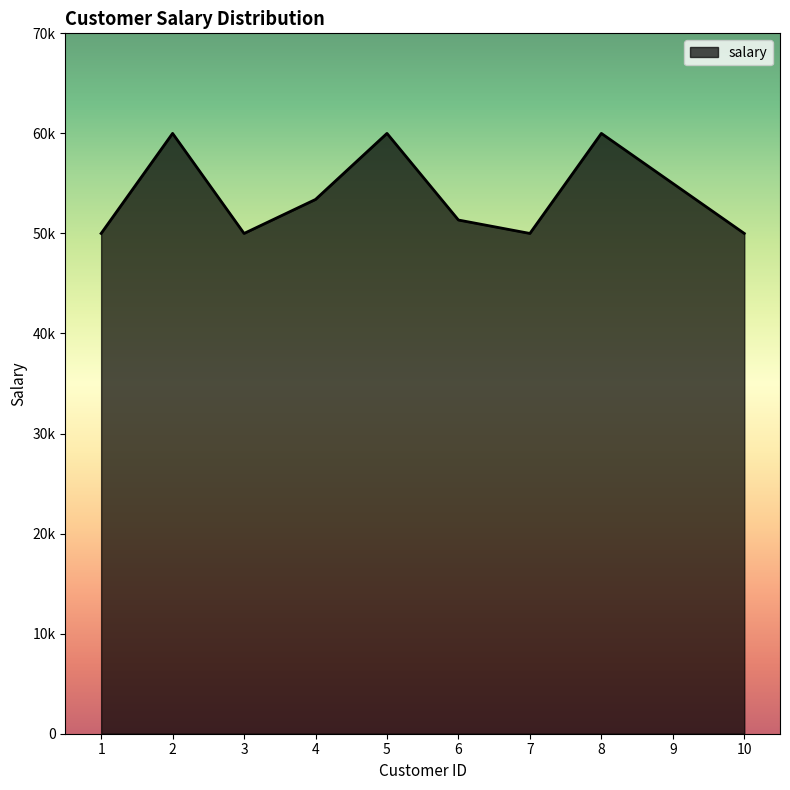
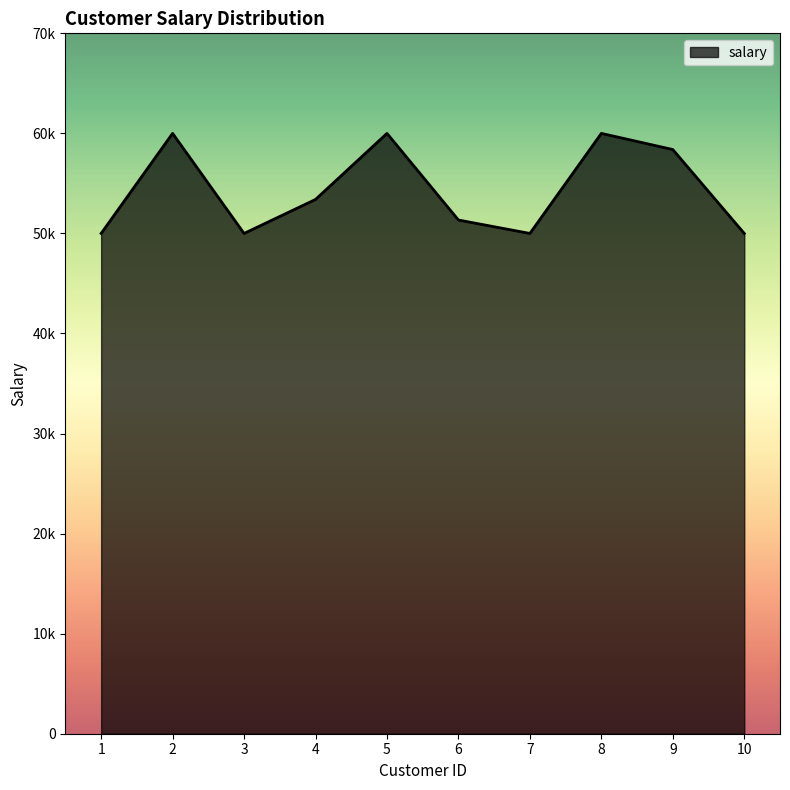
9: 55000 -> 58400
